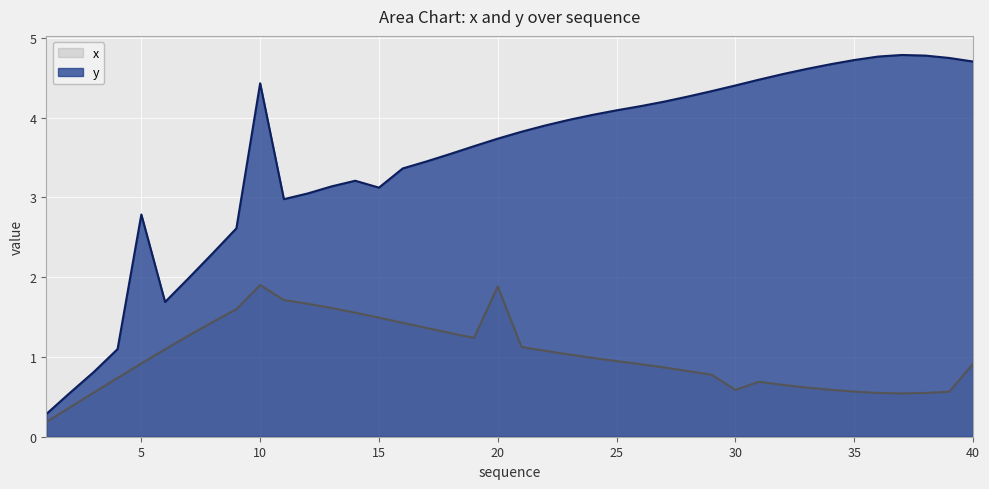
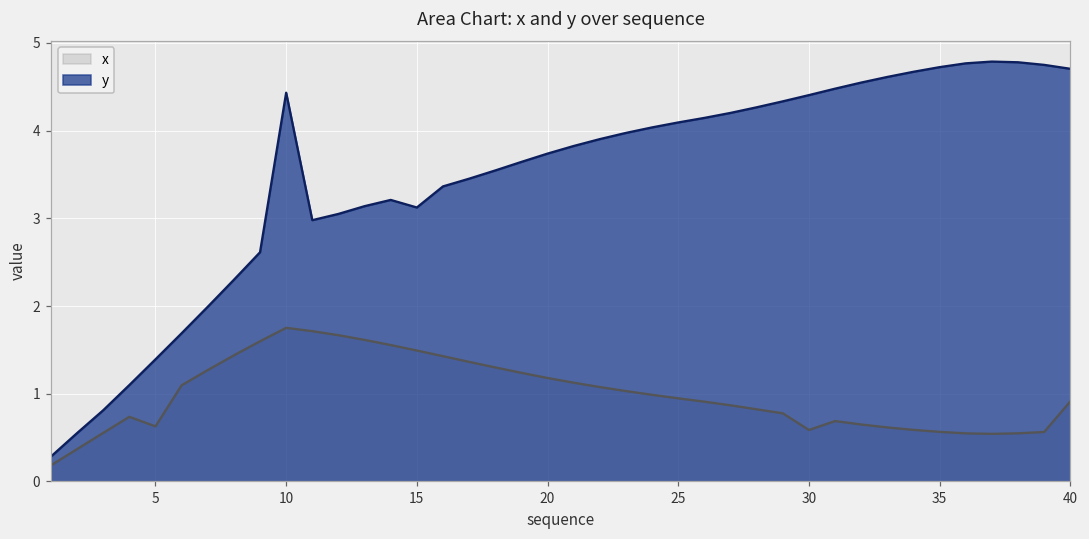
x, 5: 0.9 -> 0.6
y, 5: 2.8 -> 1.4
x, 10: 1.9 -> 1.8
x, 20: 1.9 -> 1.2
